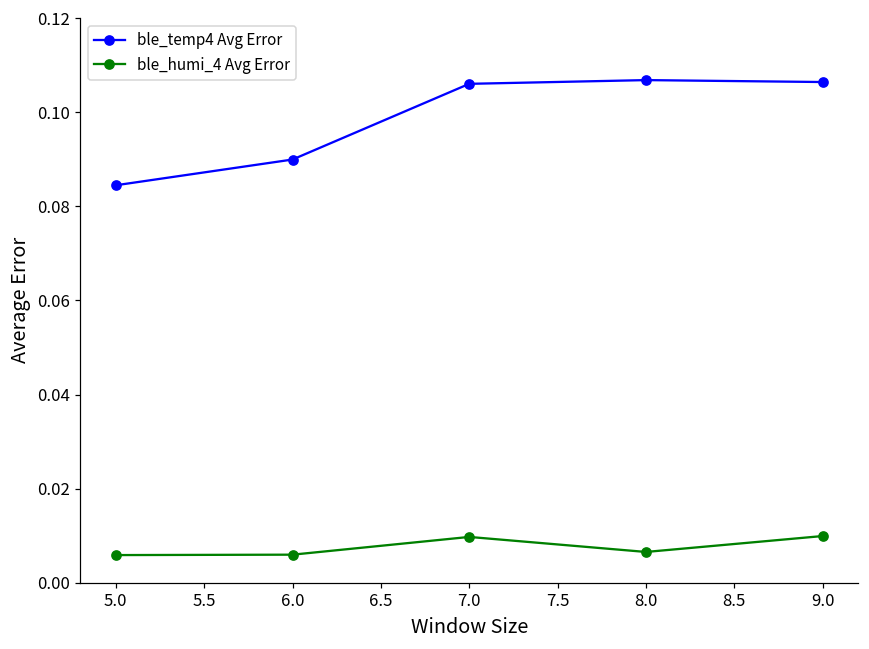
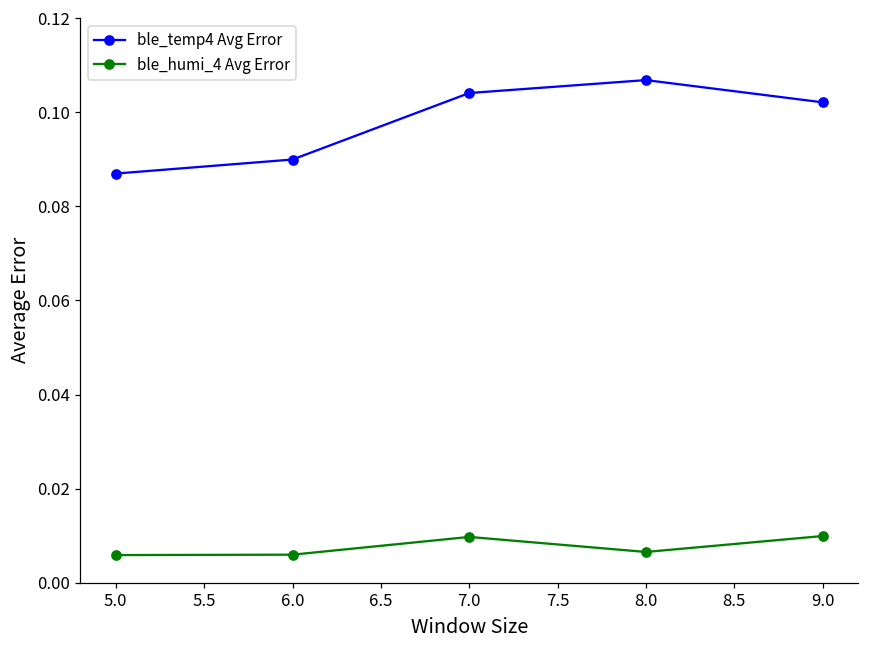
ble_temp4 Avg Error, 5.0: 0.084 -> 0.087
ble_temp4 Avg Error, 7.0: 0.106 -> 0.104
ble_temp4 Avg Error, 9.0: 0.106 -> 0.102
